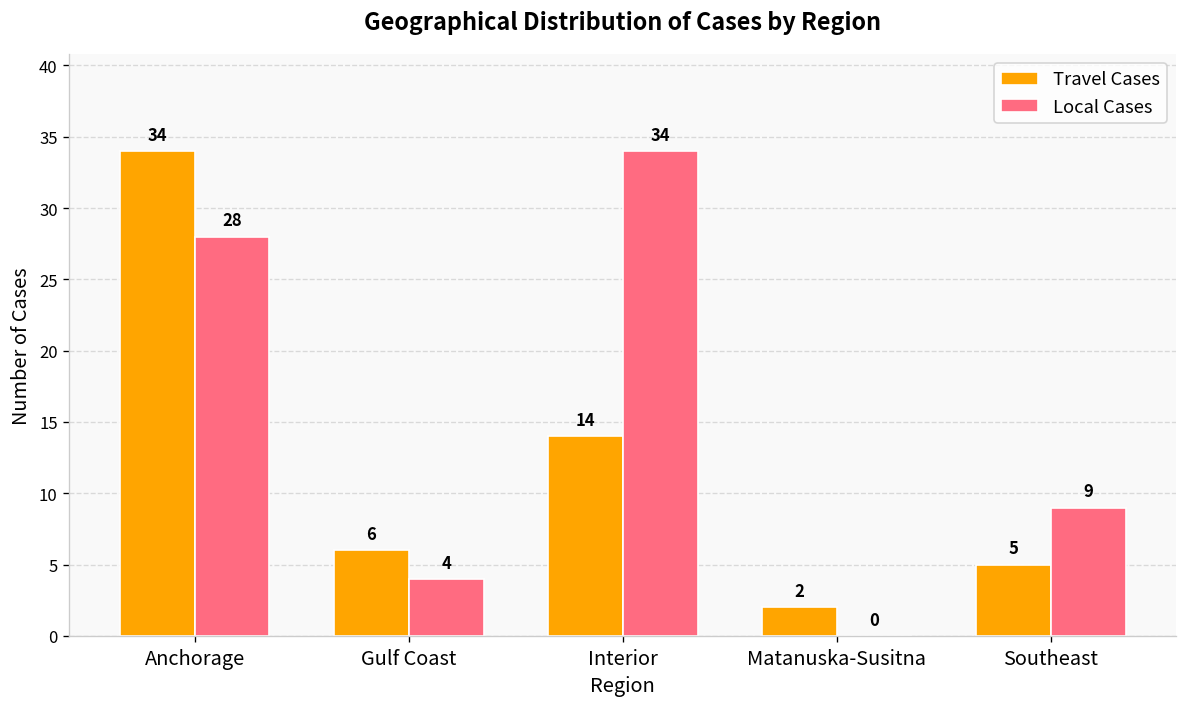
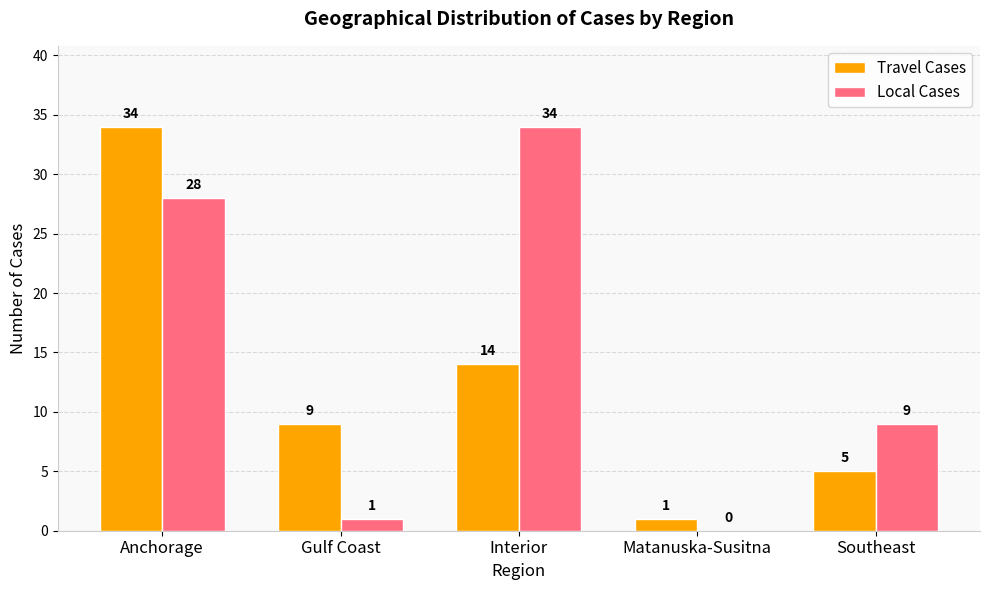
Travel Cases, Gulf Coast: 6 -> 9
Local Cases, Gulf Coast: 4 -> 1
Travel Cases, Matanuska-Susitna: 2 -> 1
